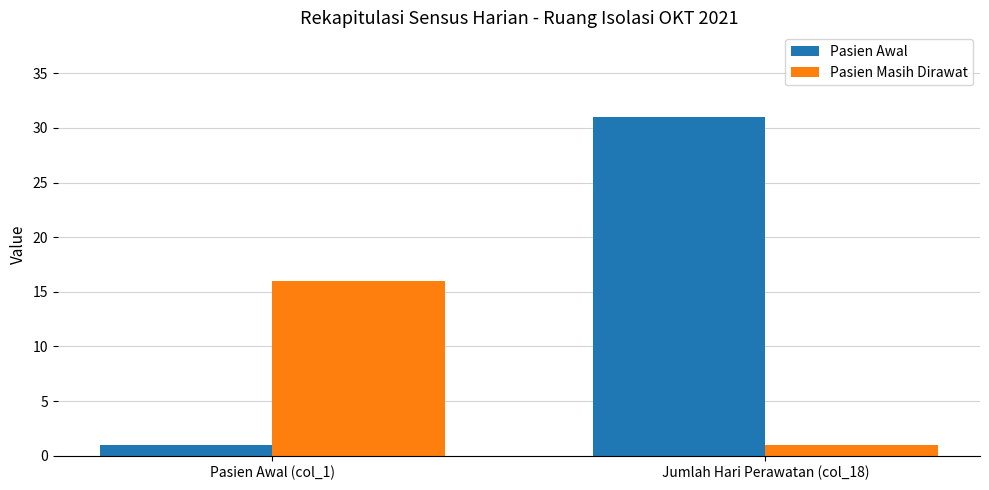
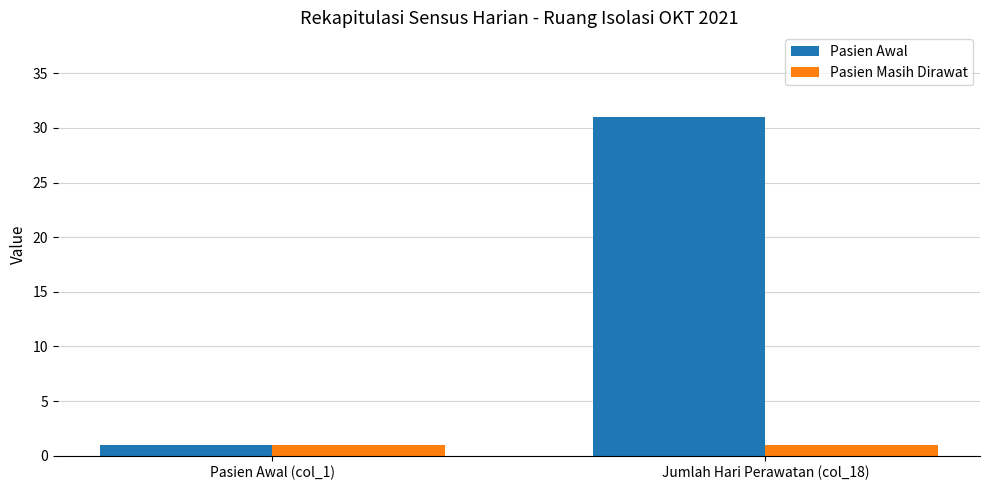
Pasien Masih Dirawat, Pasien Awal (col_1): 16 -> 1
